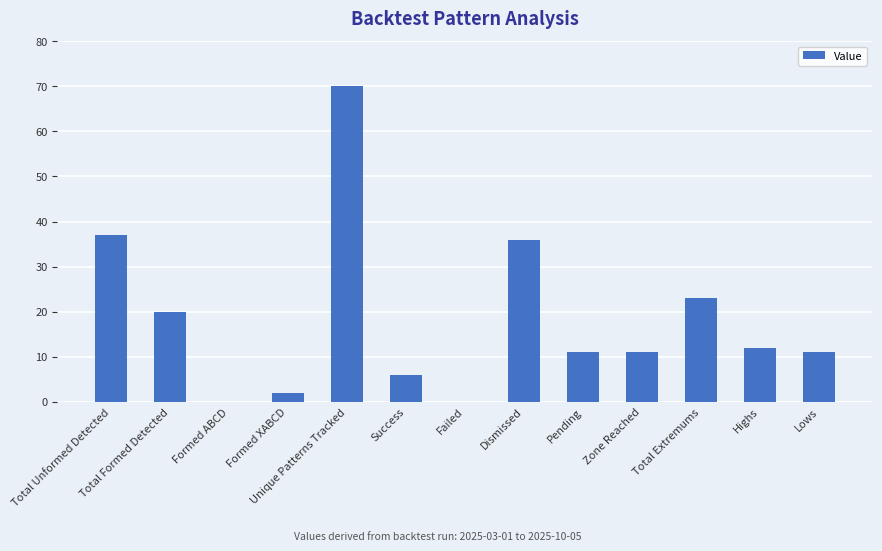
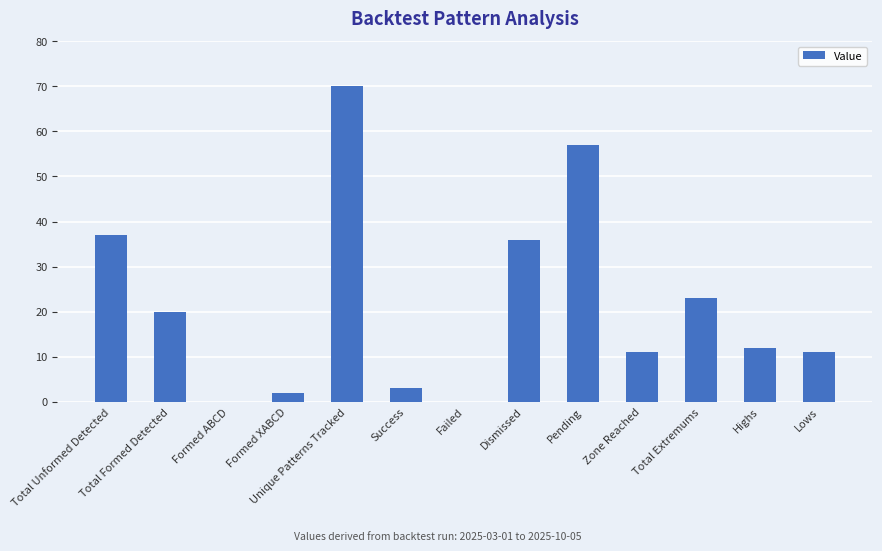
Success: 6 -> 3
Pending: 11 -> 57
